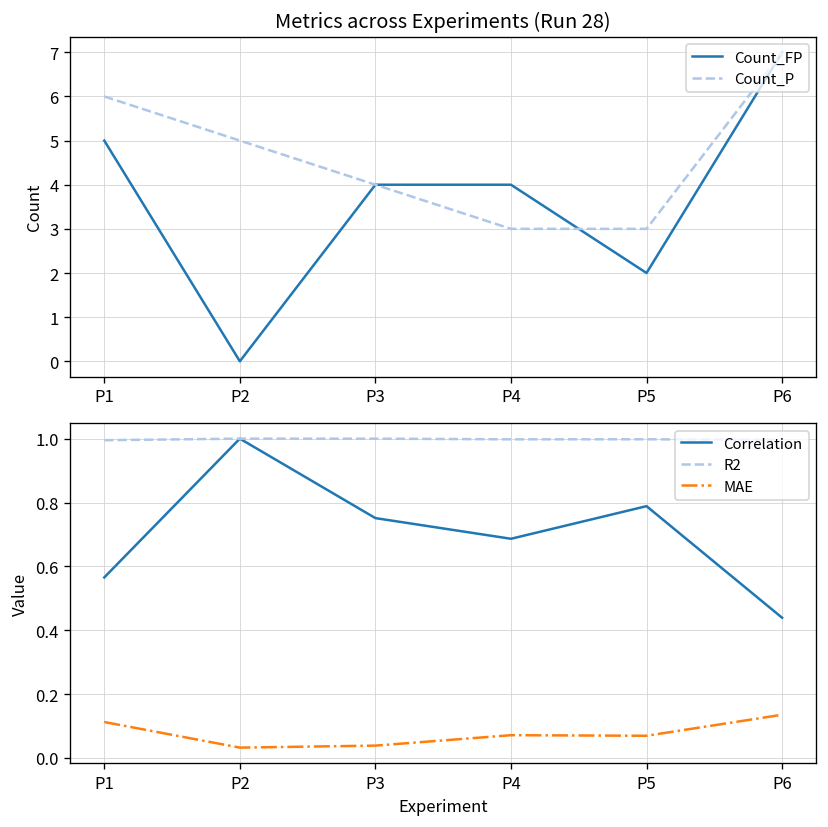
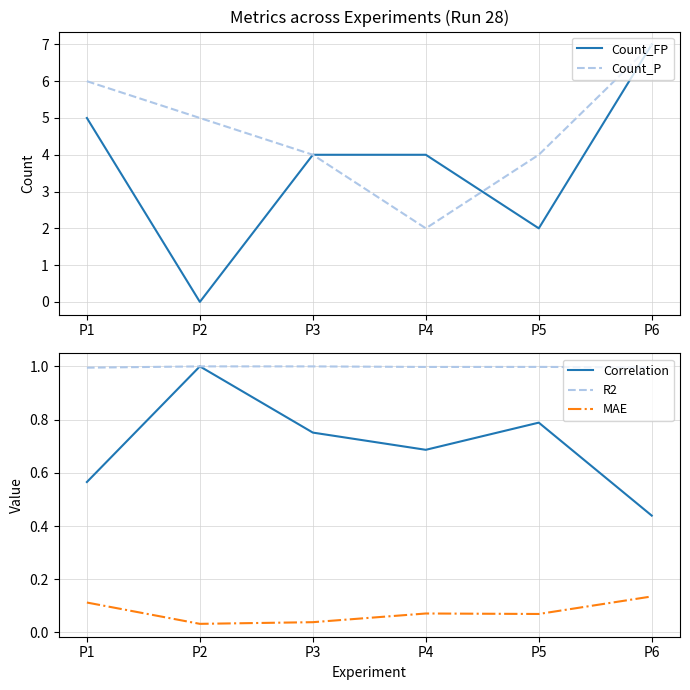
Metrics across Experiments (Run 28), Count_P, P4: 3 -> 2
Metrics across Experiments (Run 28), Count_P, P5: 3 -> 4
